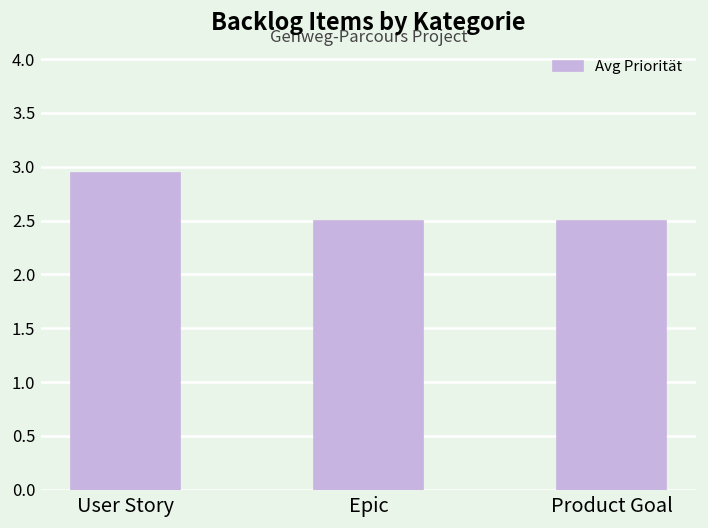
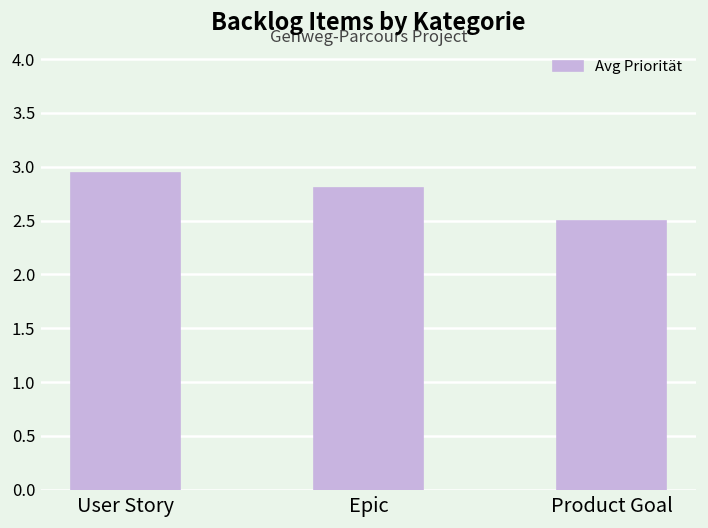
Epic: 2.5 -> 2.8
